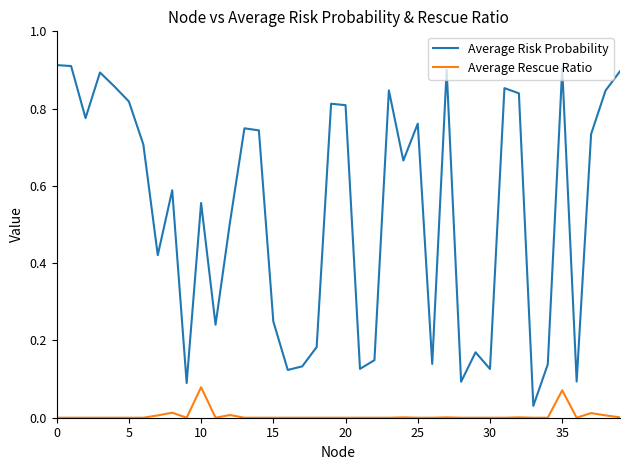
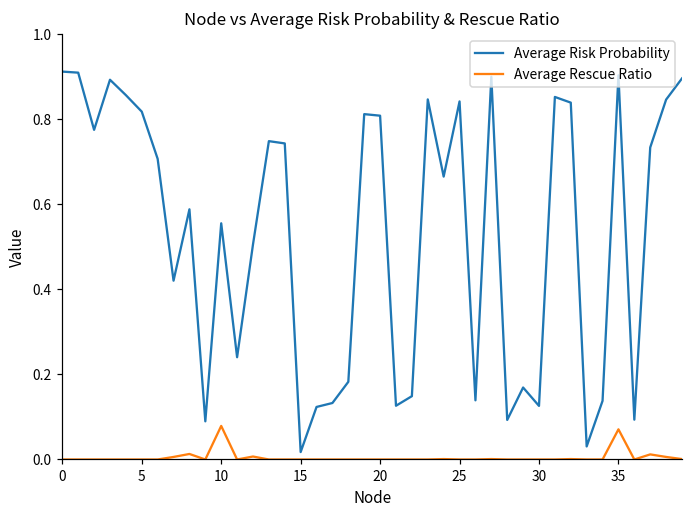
Average Risk Probability, 15: 0.25 -> 0.02
Average Risk Probability, 25: 0.76 -> 0.84
